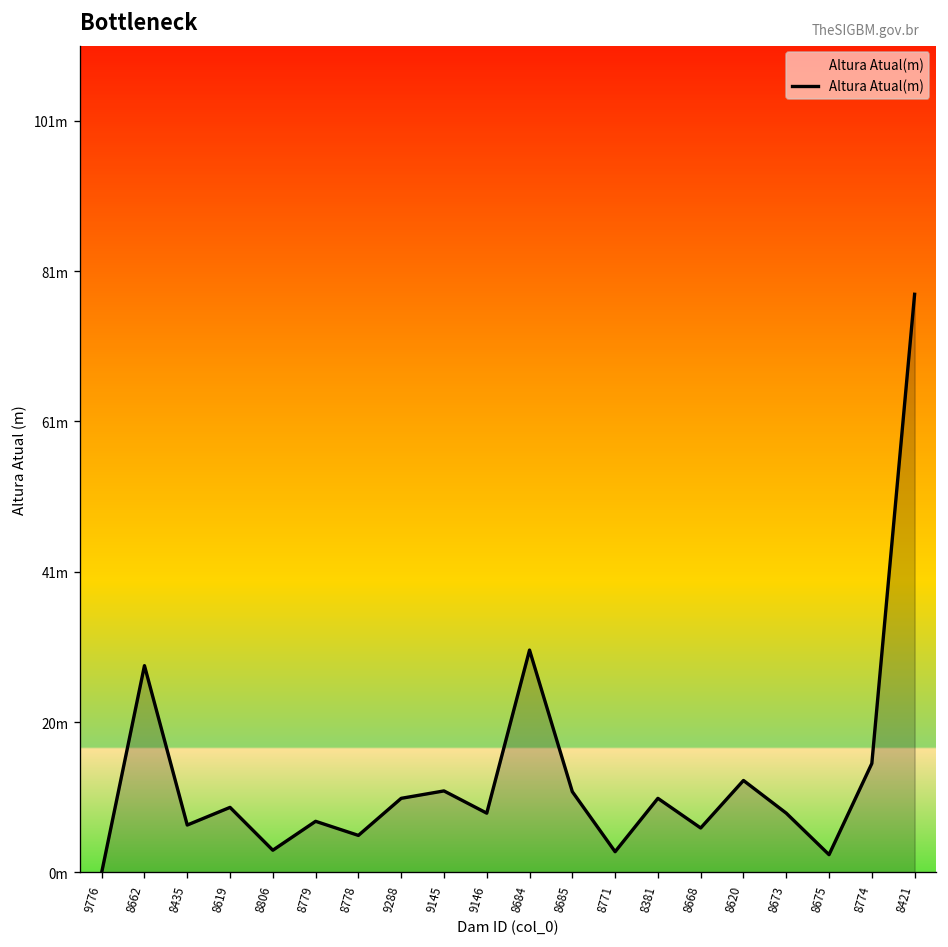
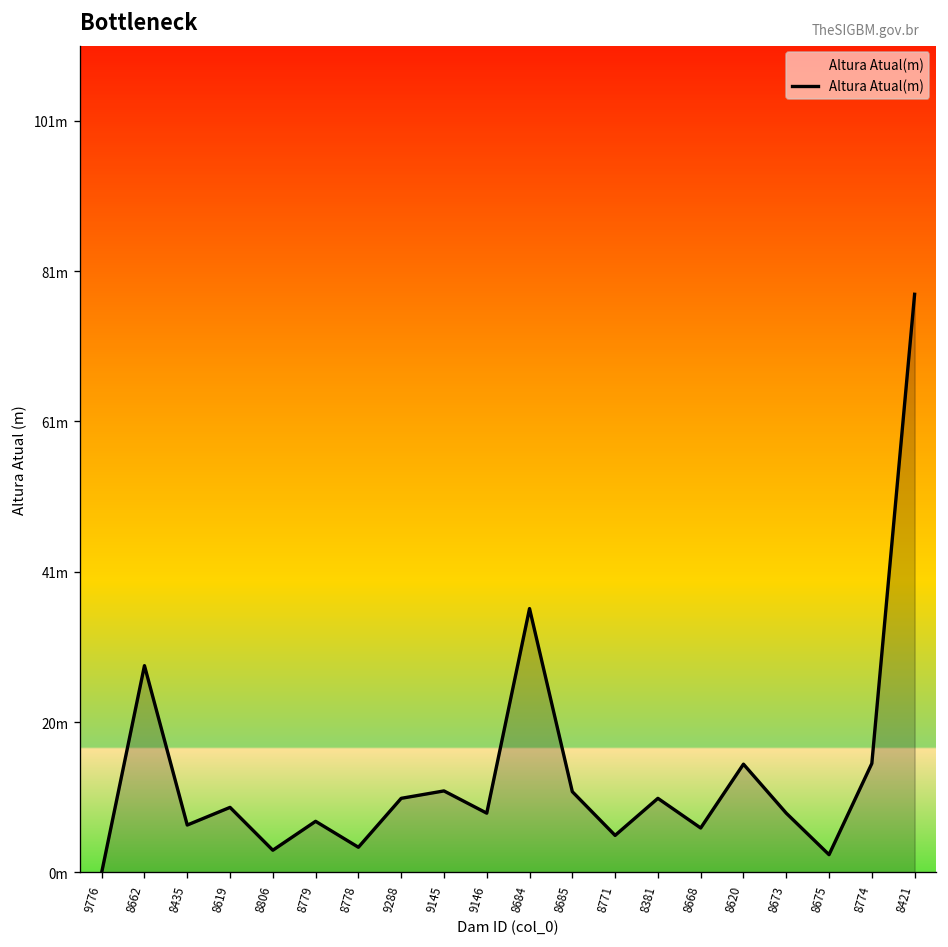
8778: 5m -> 3m
8684: 30m -> 36m
8771: 3m -> 5m
8620: 12m -> 15m
